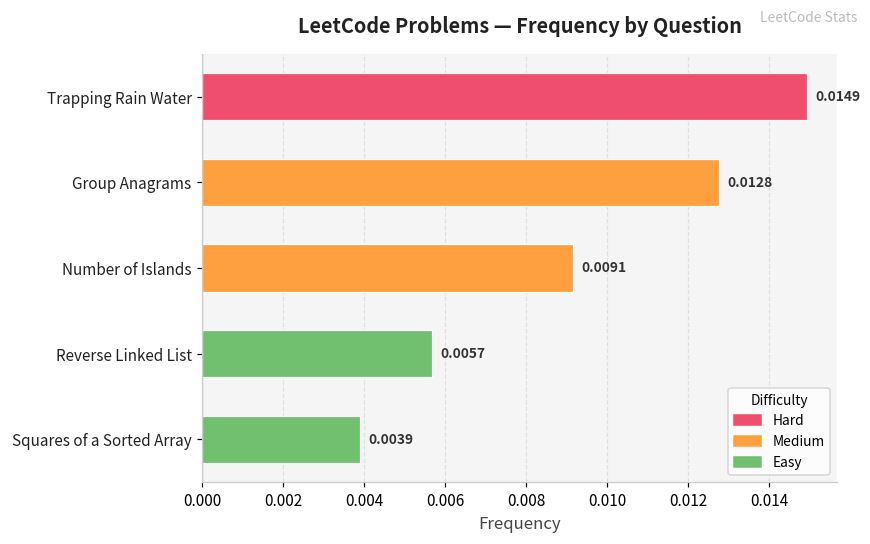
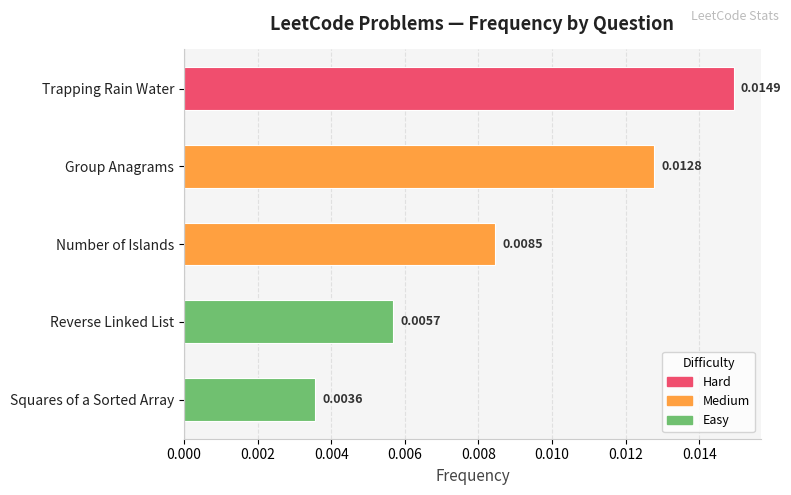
Number of Islands: 0.0091 -> 0.0085
Squares of a Sorted Array: 0.0039 -> 0.0036
